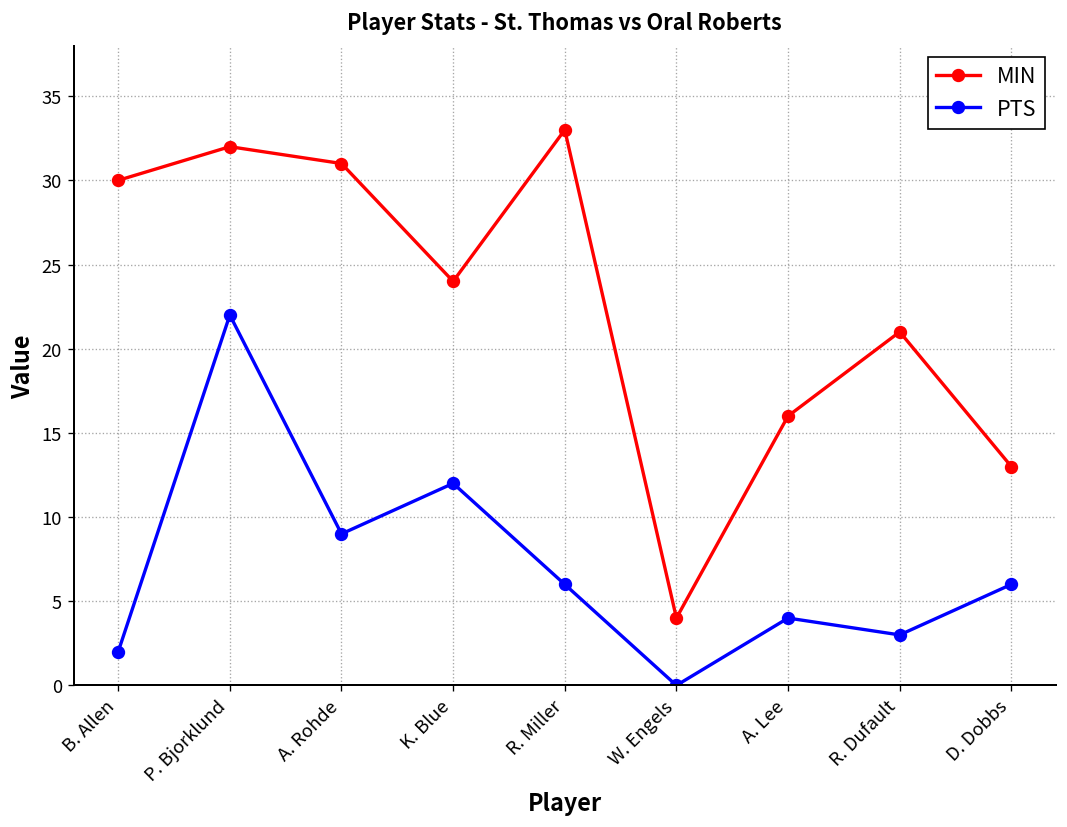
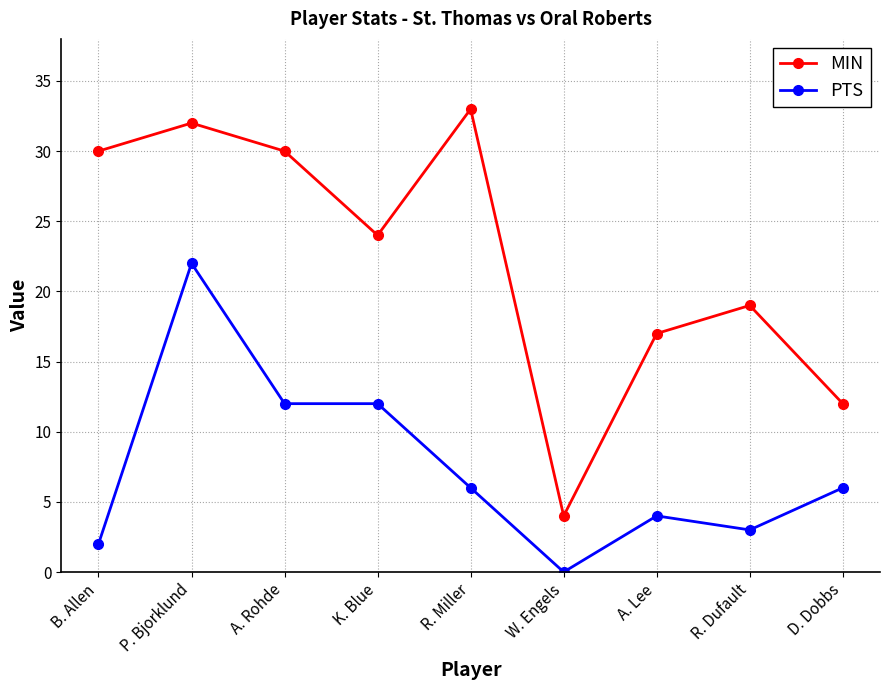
MIN, A. Rohde: 31 -> 30
PTS, A. Rohde: 9 -> 12
MIN, A. Lee: 16 -> 17
MIN, R. Dufault: 21 -> 19
MIN, D. Dobbs: 13 -> 12
